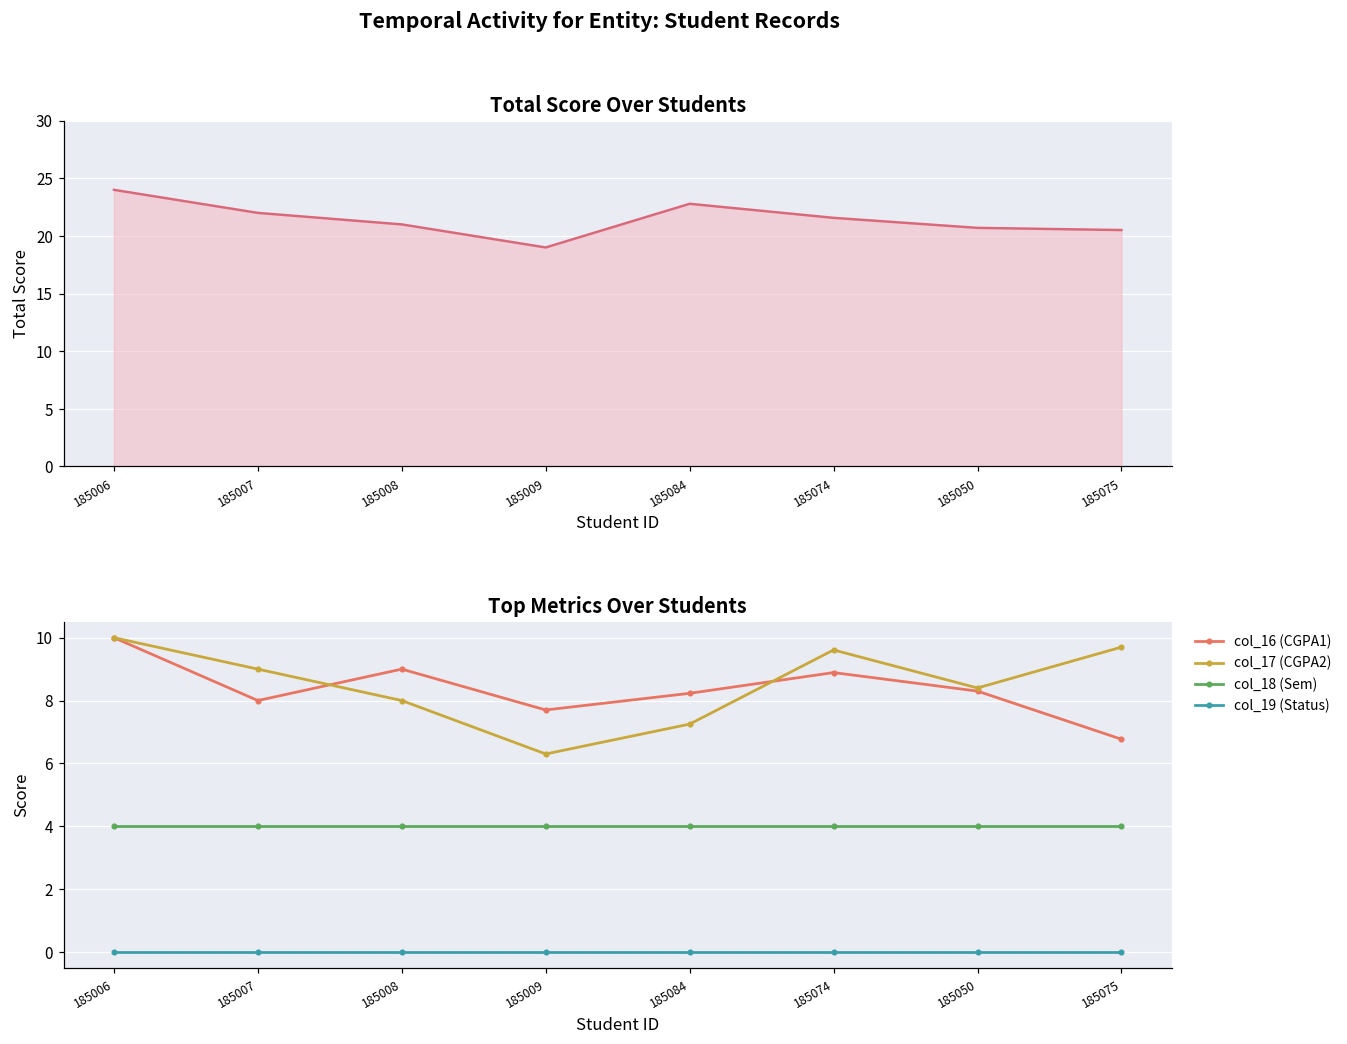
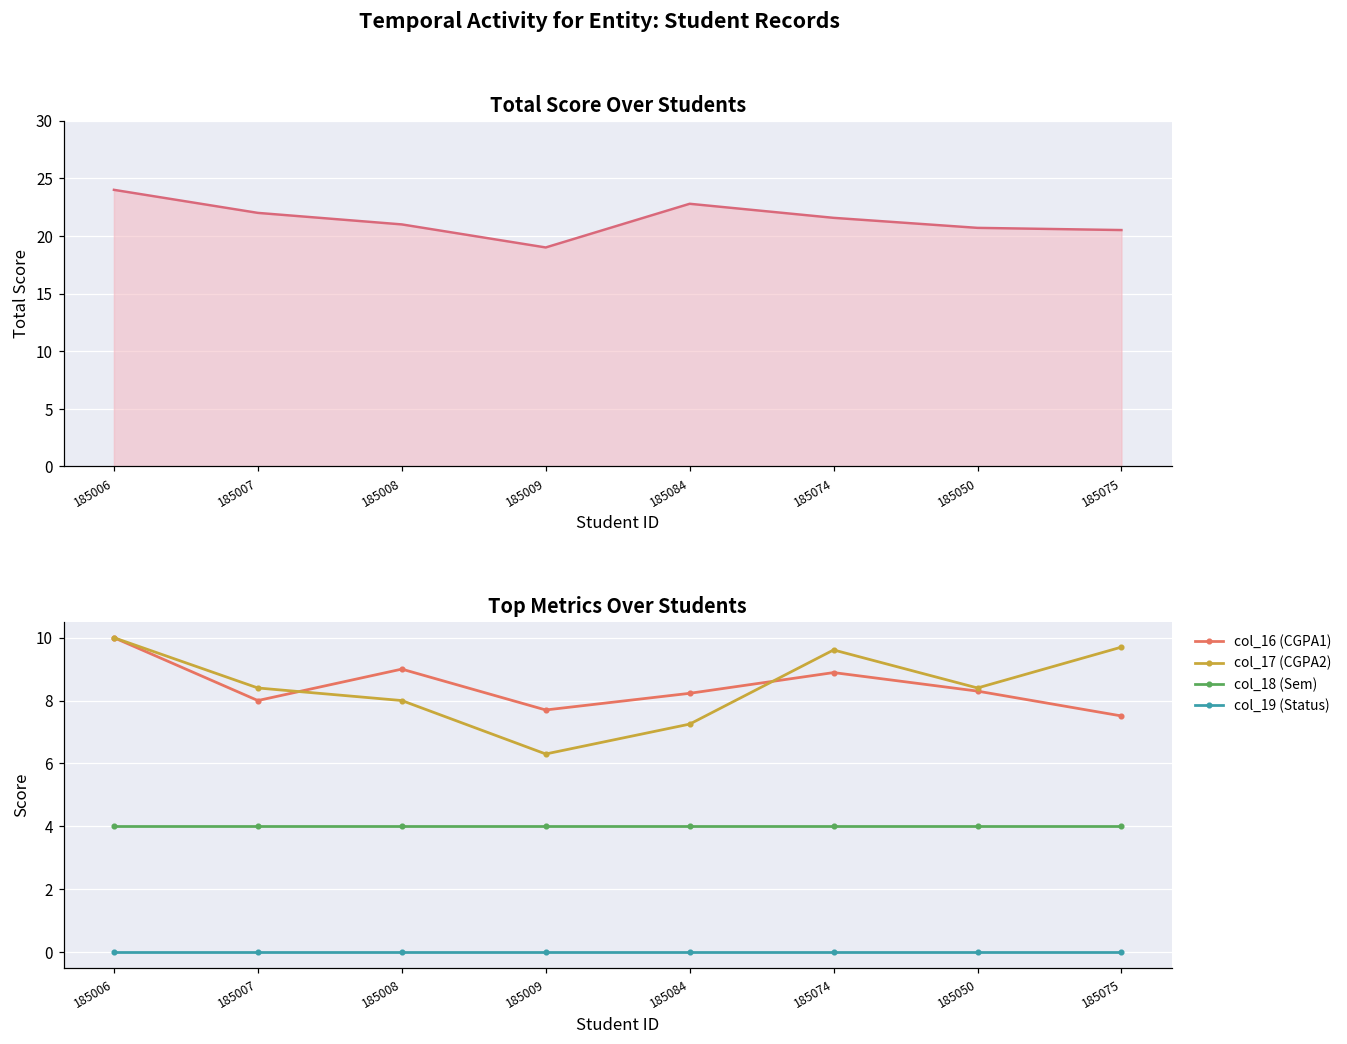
Top Metrics Over Students, col_17 (CGPA2), 185007: 9.0 -> 8.4
Top Metrics Over Students, col_16 (CGPA1), 185075: 6.8 -> 7.5
